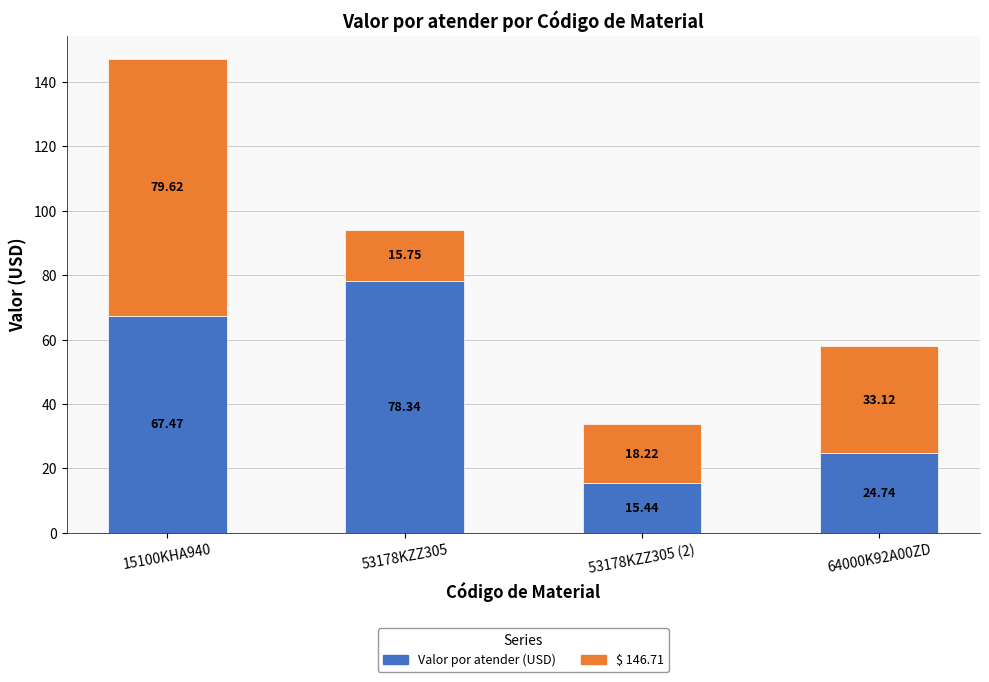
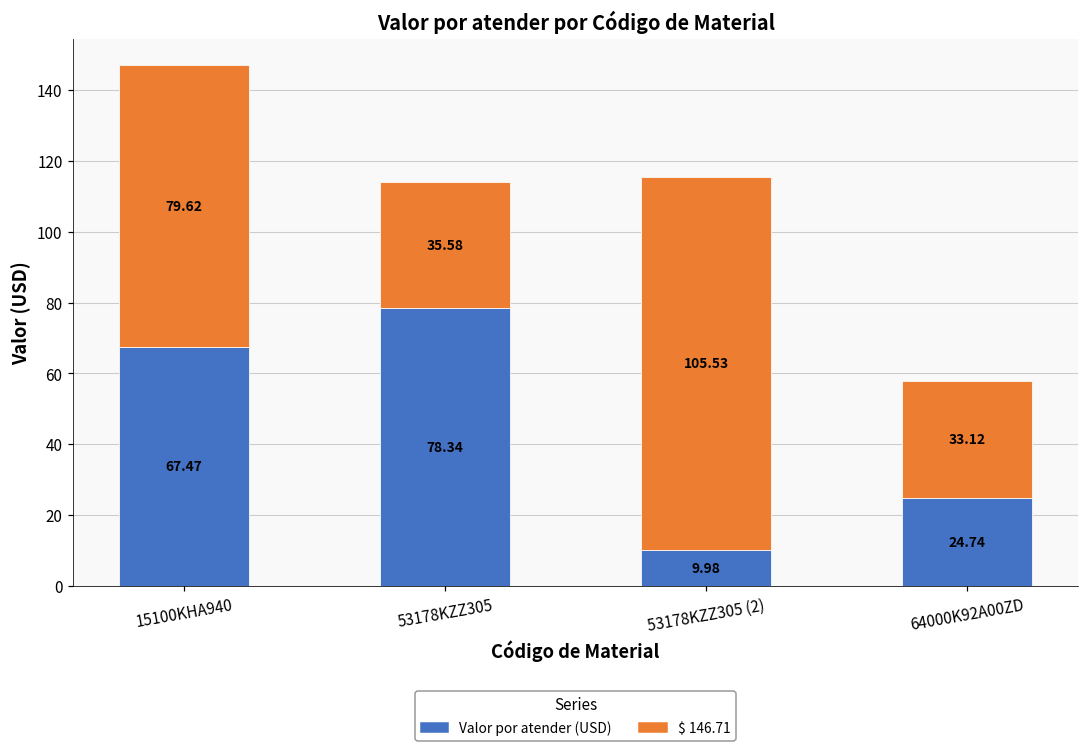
$ 146.71, 53178KZZ305: 15.75 -> 35.58
Valor por atender (USD), 53178KZZ305 (2): 15.44 -> 9.98
$ 146.71, 53178KZZ305 (2): 18.22 -> 105.53
